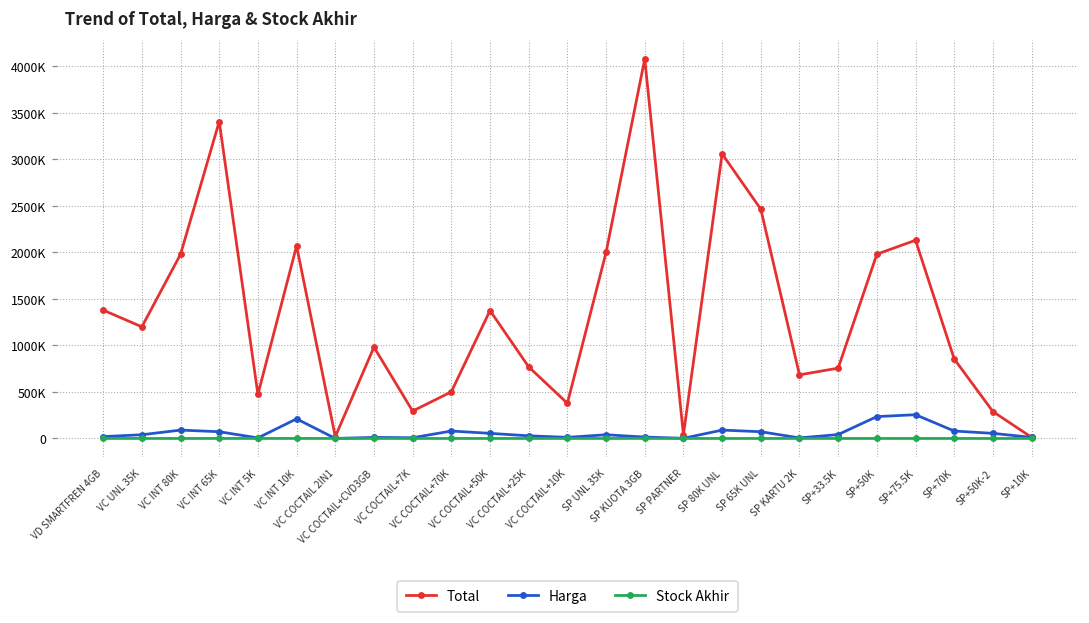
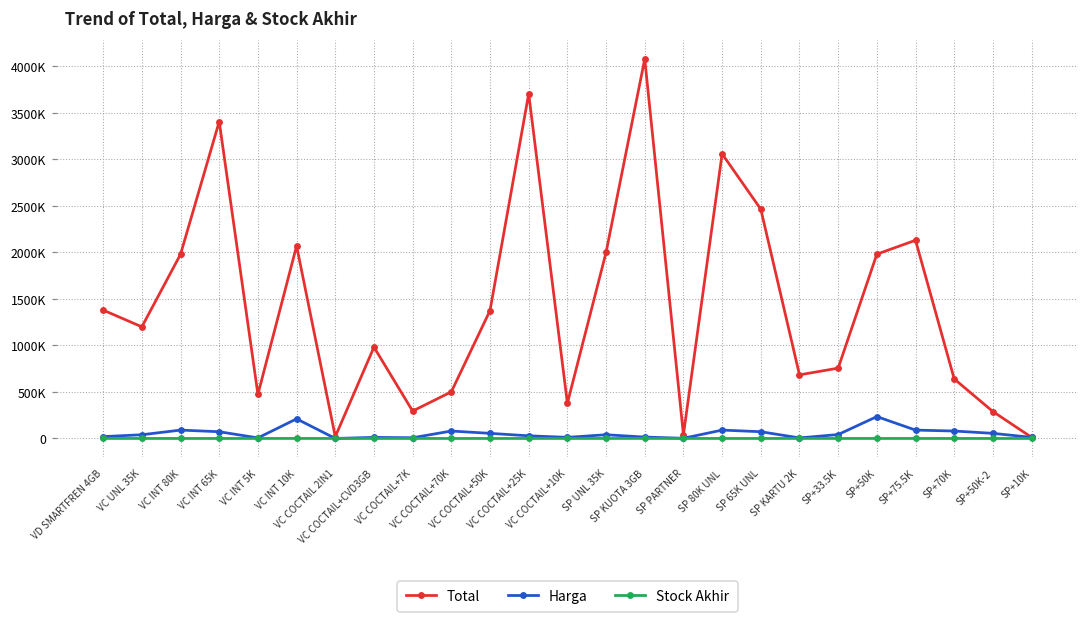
Total, VC COCTAIL+25K: 800000 -> 3700000
Harga, SP+75.5K: 300000 -> 100000
Total, SP+70K: 900000 -> 600000
